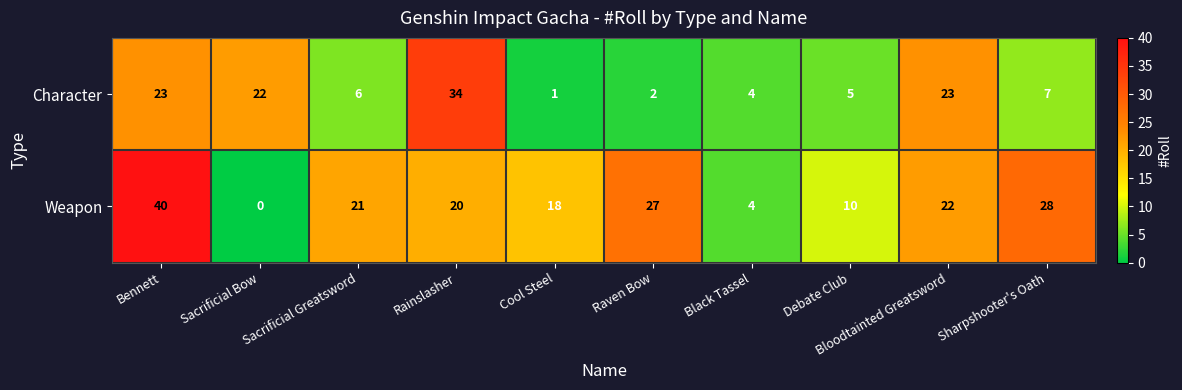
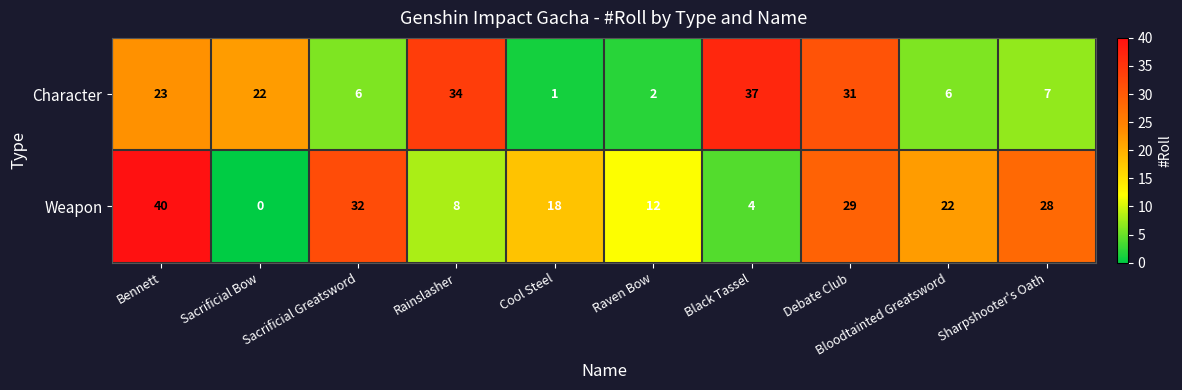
Character, Black Tassel: 4 -> 37
Character, Debate Club: 5 -> 31
Character, Bloodtainted Greatsword: 23 -> 6
Weapon, Sacrificial Greatsword: 21 -> 32
Weapon, Rainslasher: 20 -> 8
Weapon, Raven Bow: 27 -> 12
Weapon, Debate Club: 10 -> 29
